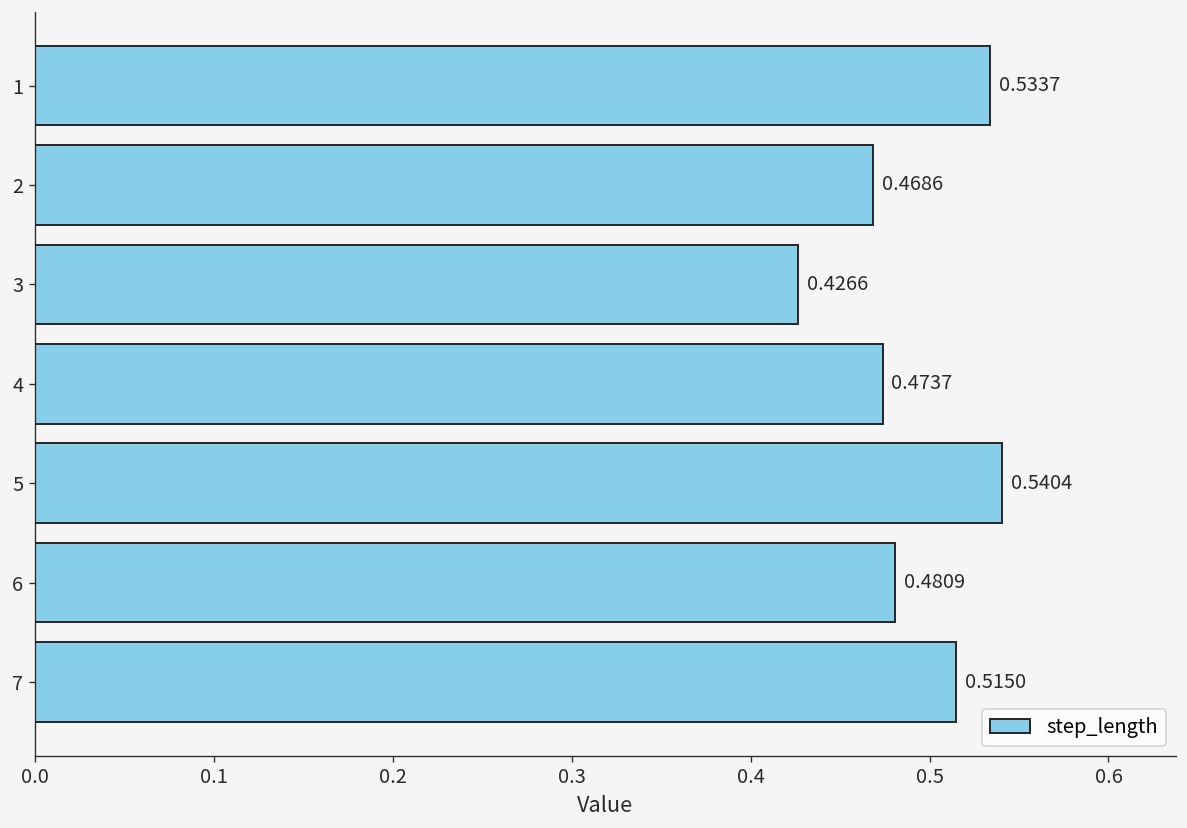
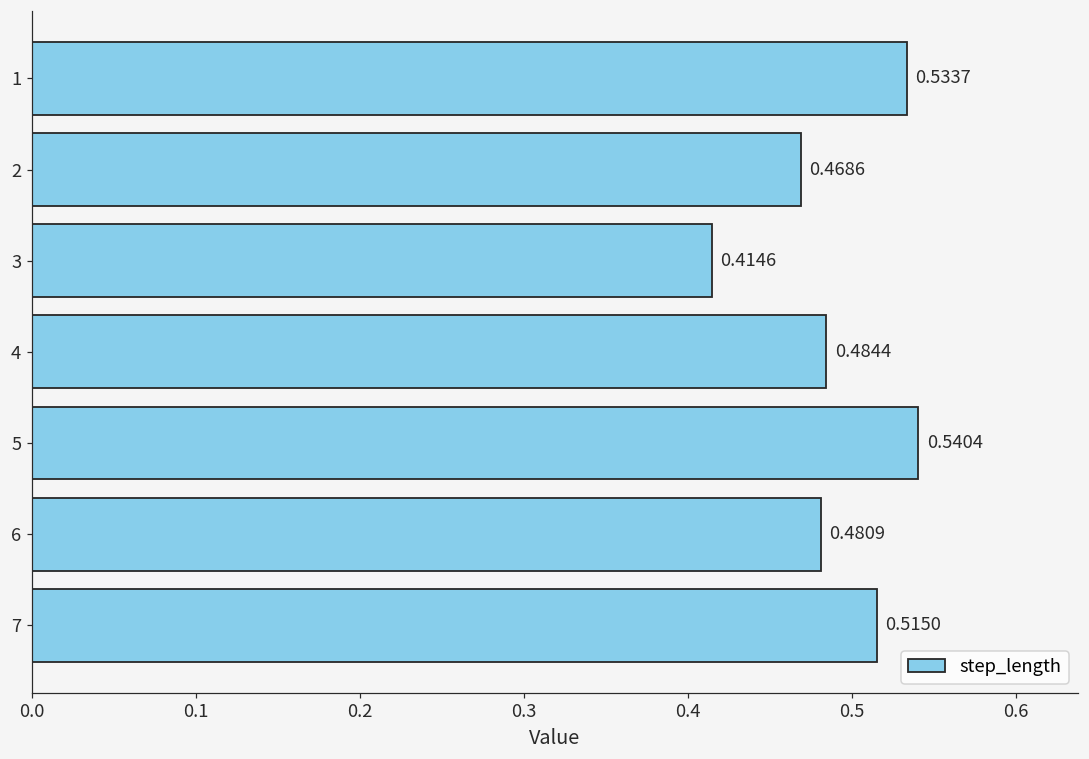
3: 0.4266 -> 0.4146
4: 0.4737 -> 0.4844
